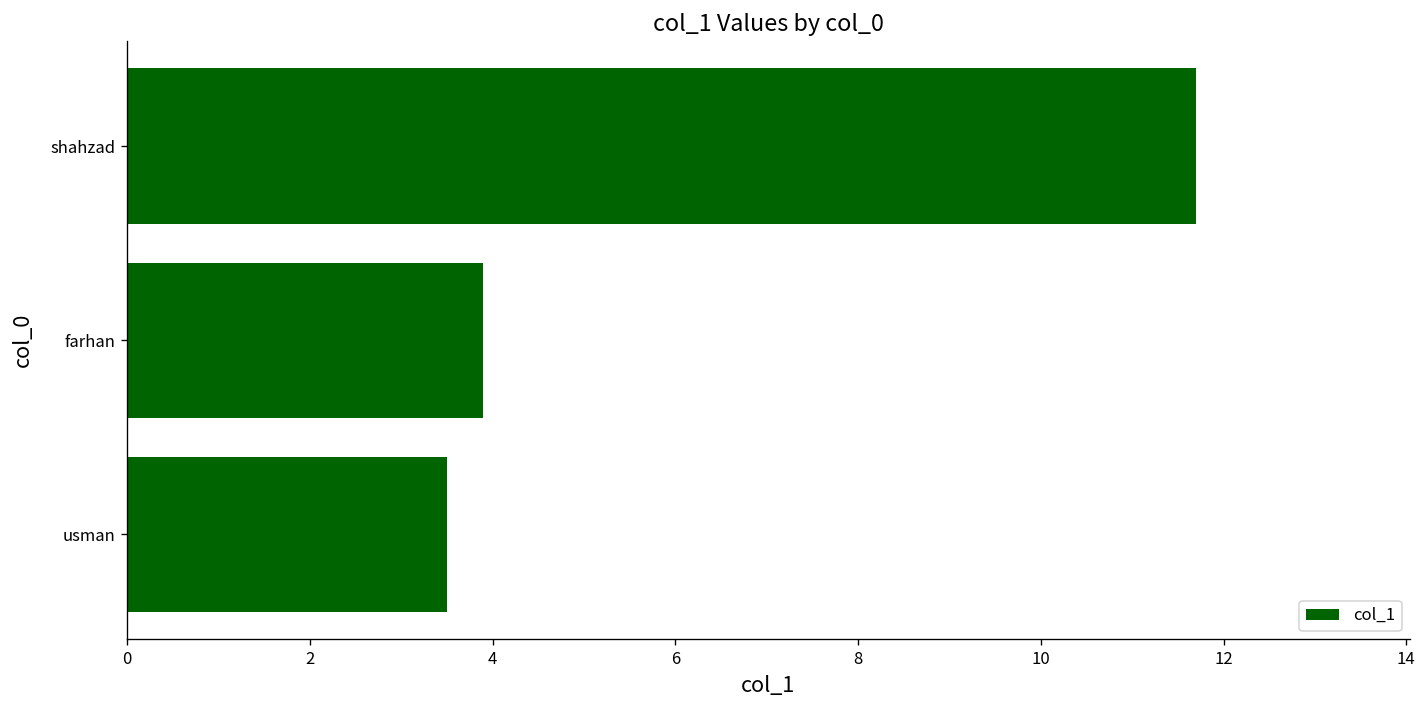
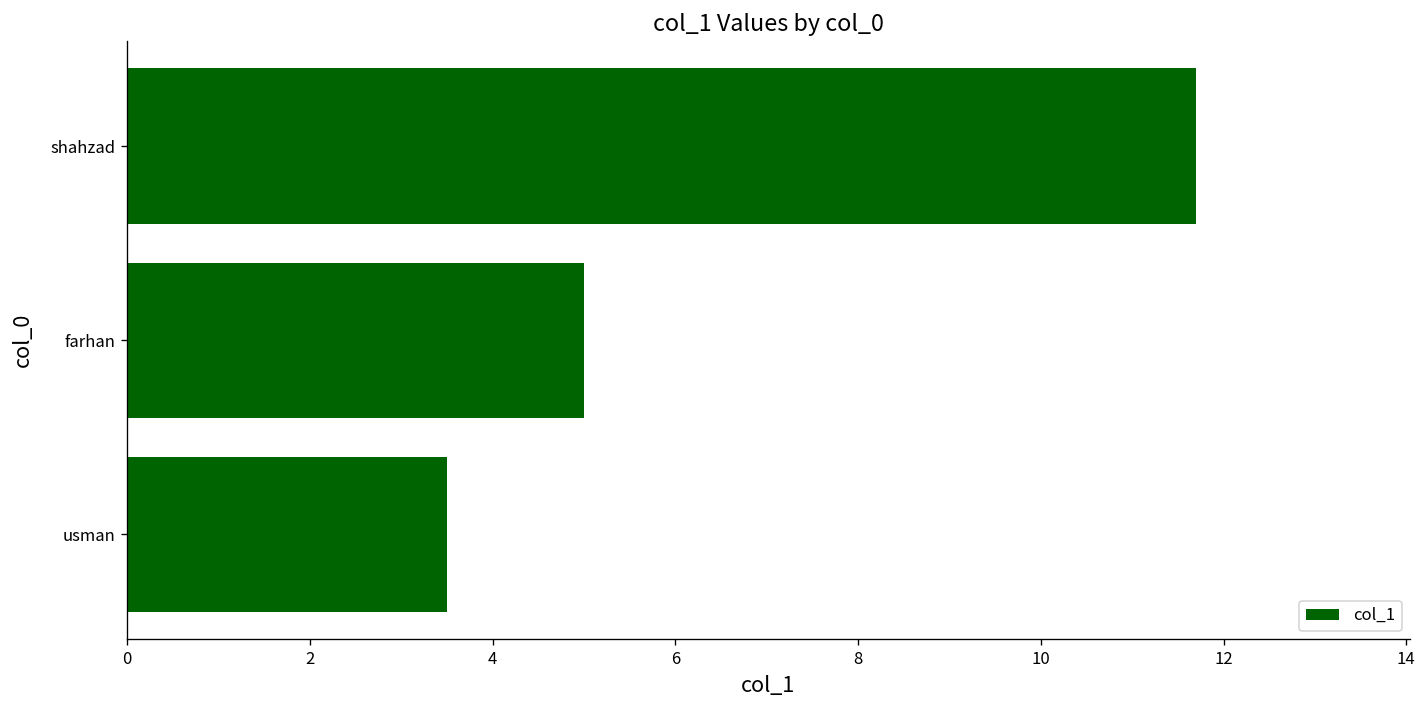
farhan: 3.9 -> 5.0
